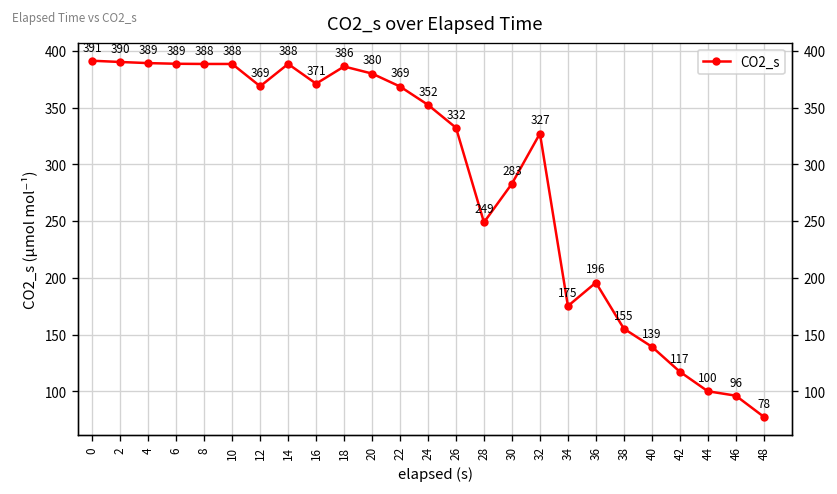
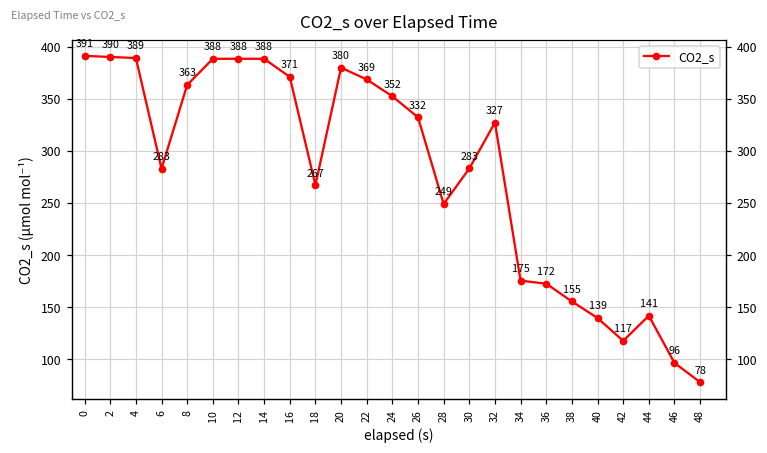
6: 389 -> 283
8: 388 -> 363
12: 369 -> 388
18: 386 -> 267
36: 196 -> 172
44: 100 -> 141
